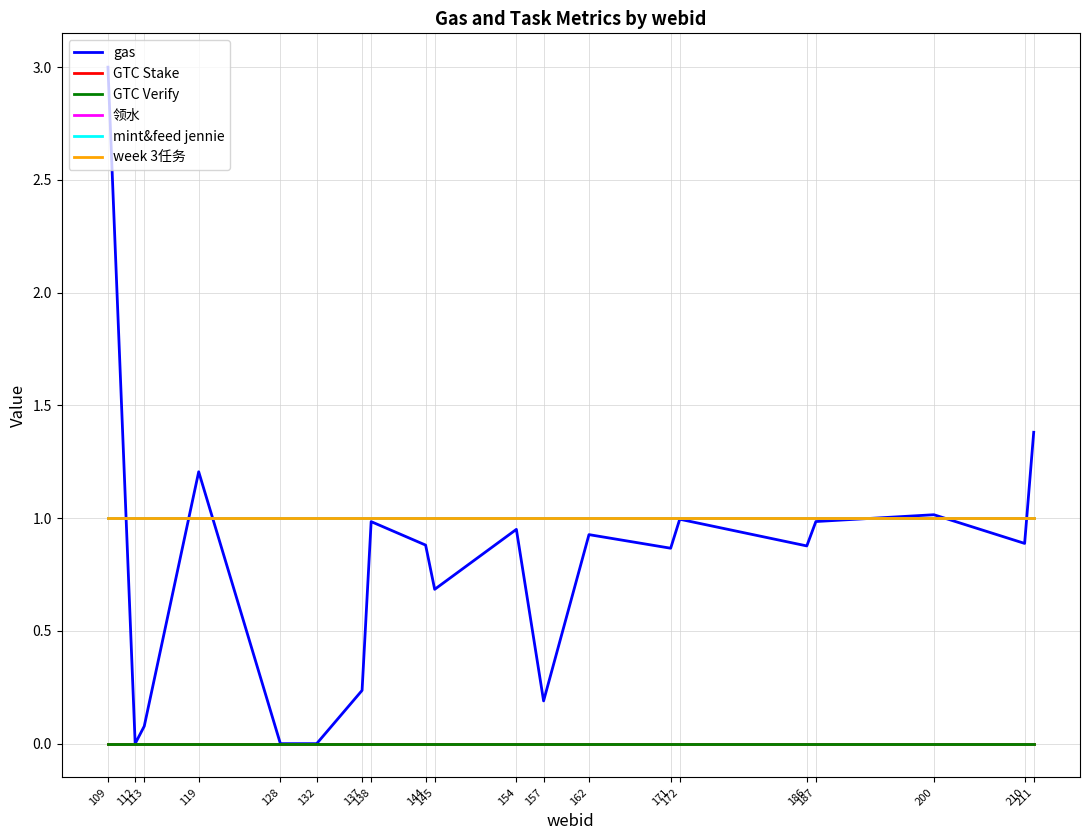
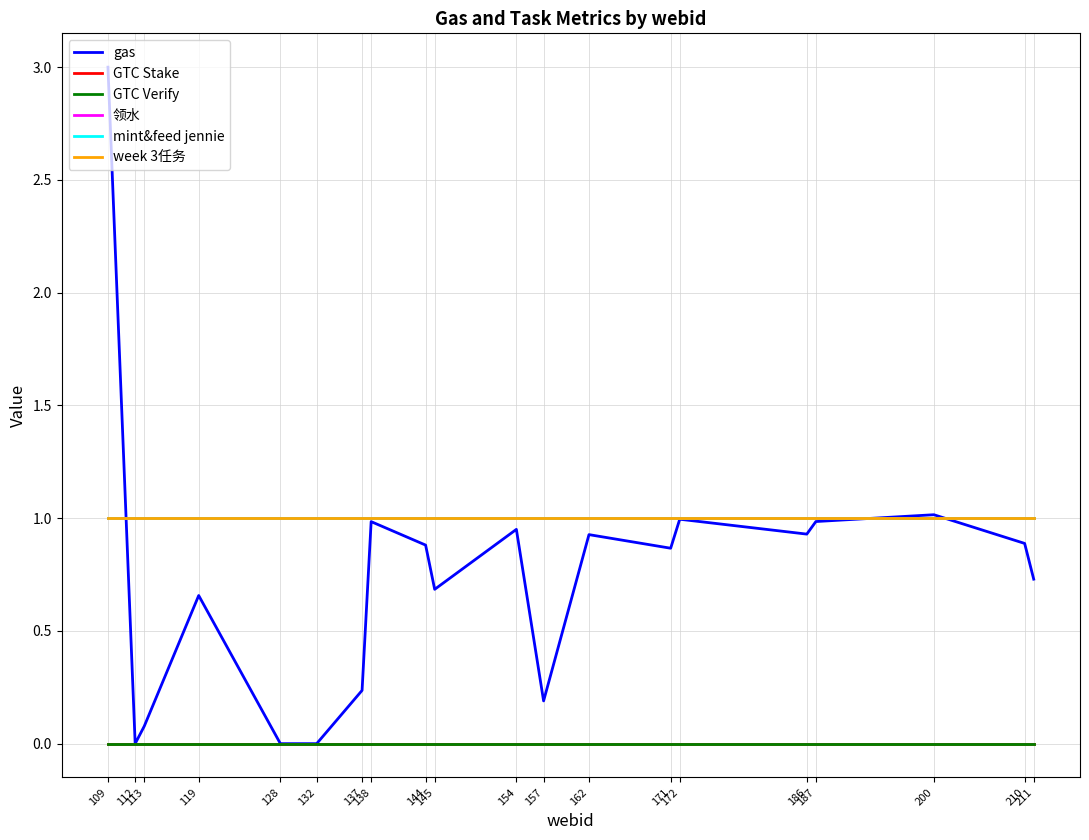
gas, 119: 1.21 -> 0.66
gas, 186: 0.88 -> 0.93
gas, 211: 1.38 -> 0.73
